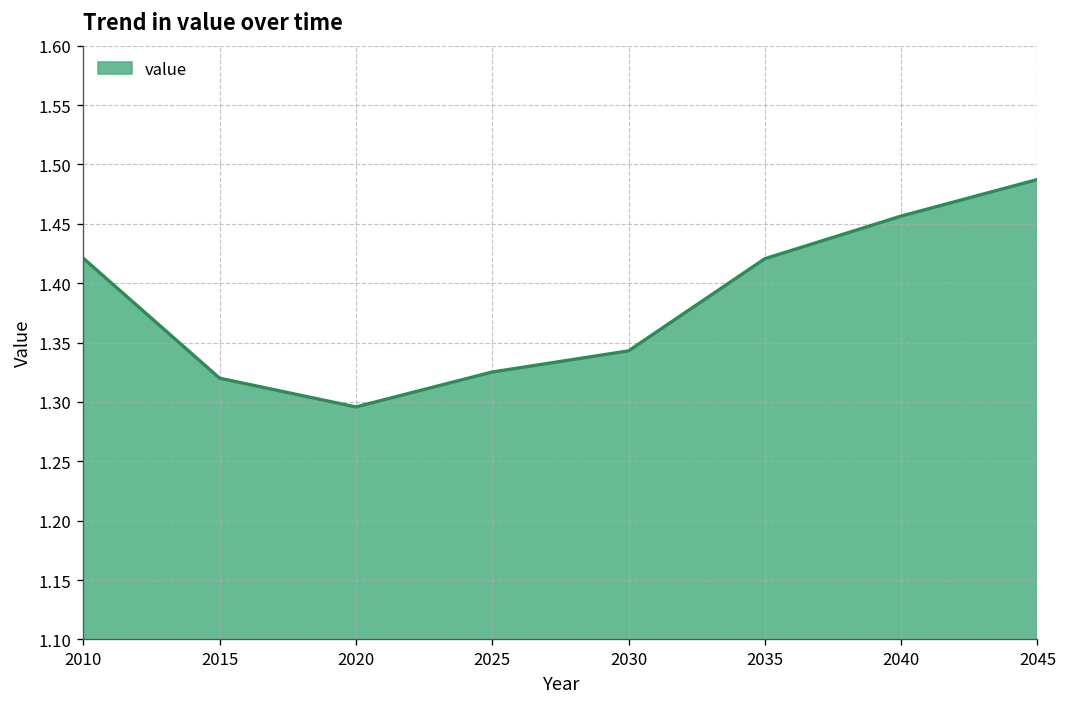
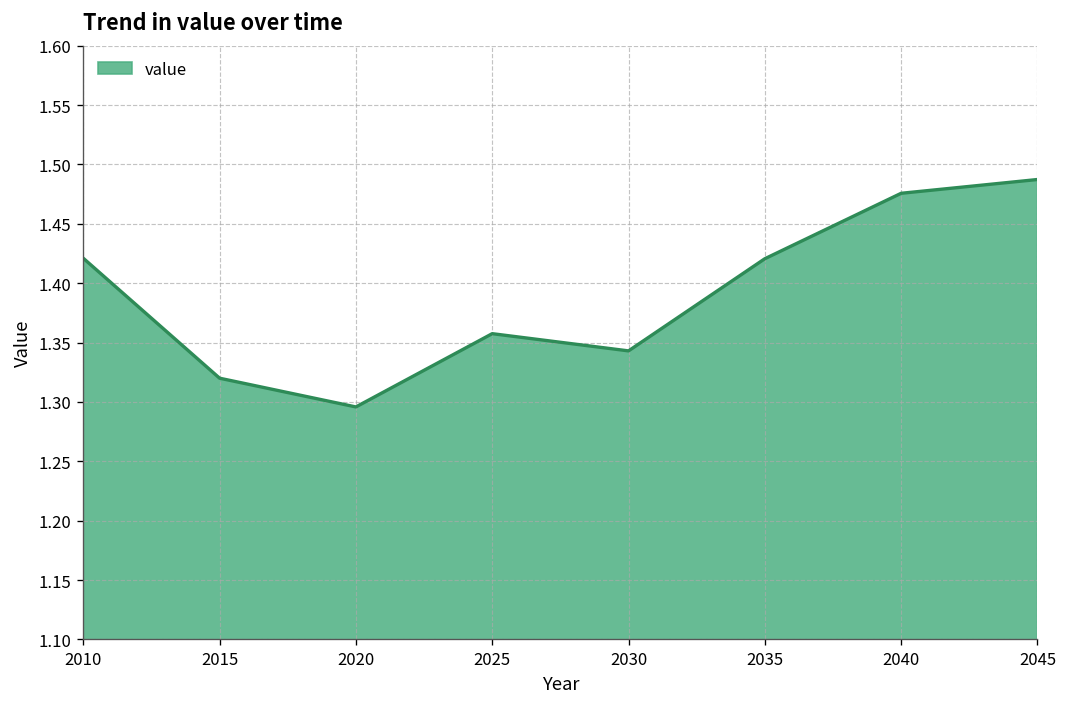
2025: 1.33 -> 1.36
2040: 1.46 -> 1.48
